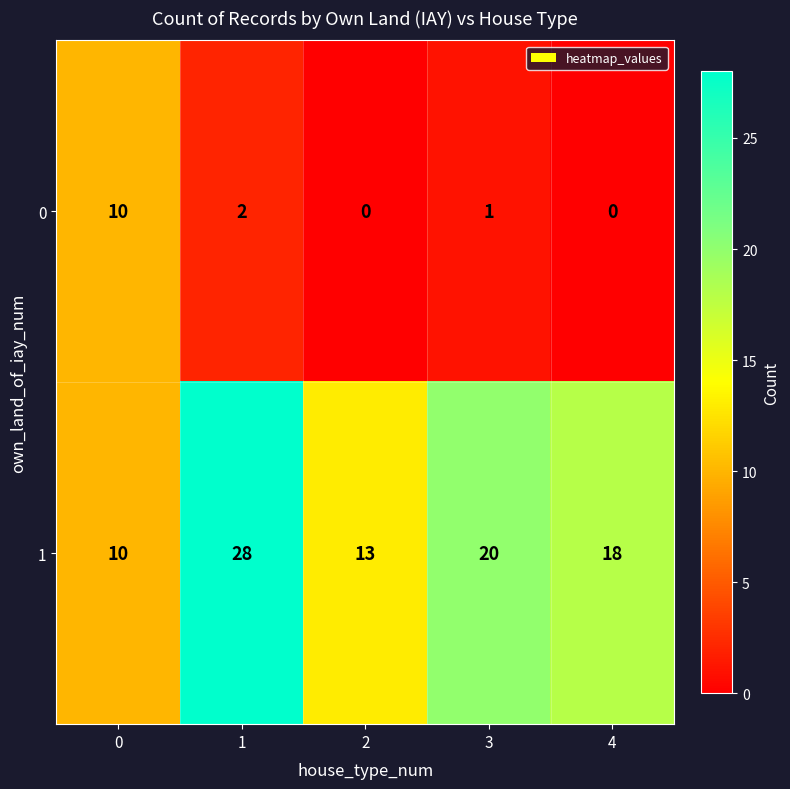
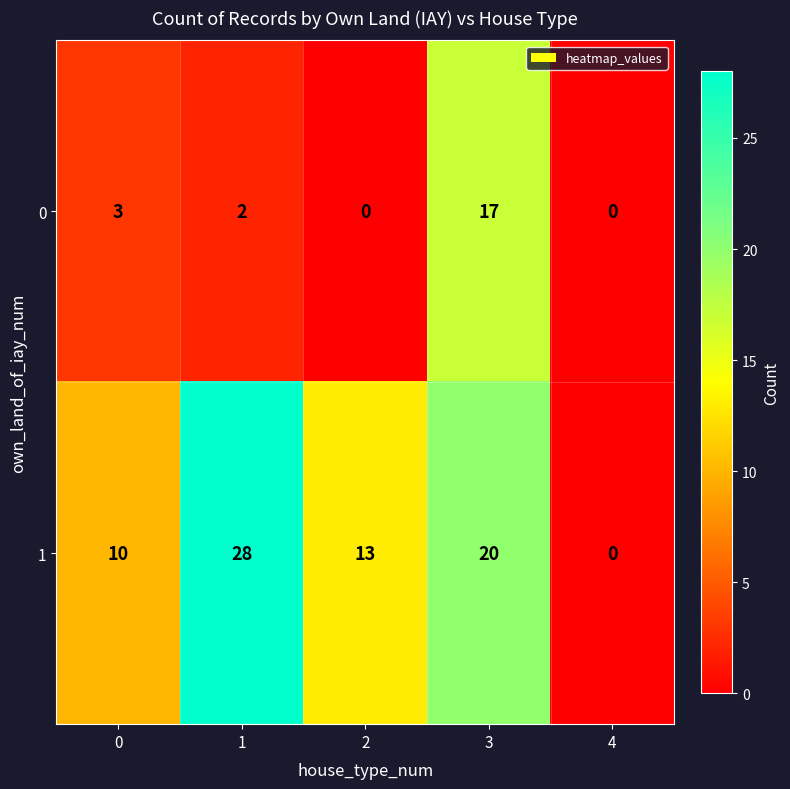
0, 0: 10 -> 3
0, 3: 1 -> 17
1, 4: 18 -> 0
